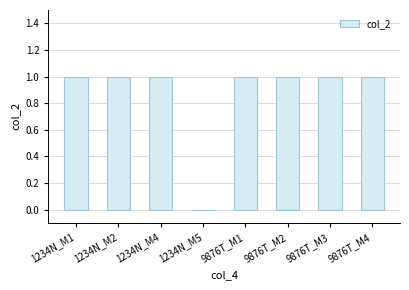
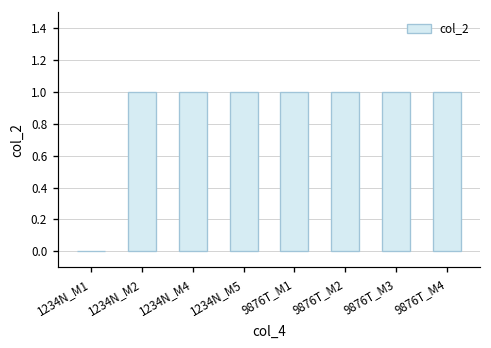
1234N_M1: 1 -> 0
1234N_M5: 0 -> 1
